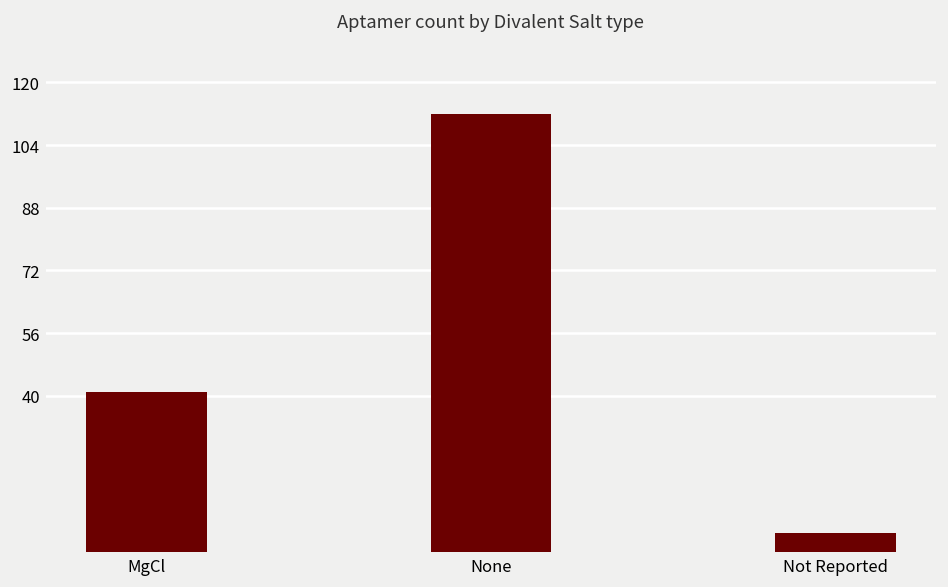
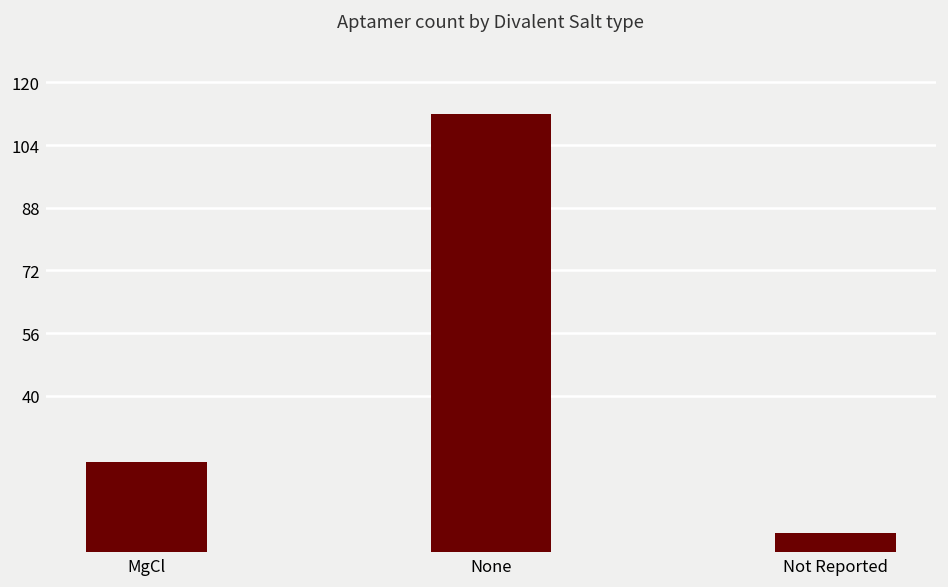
MgCl: 41 -> 23
